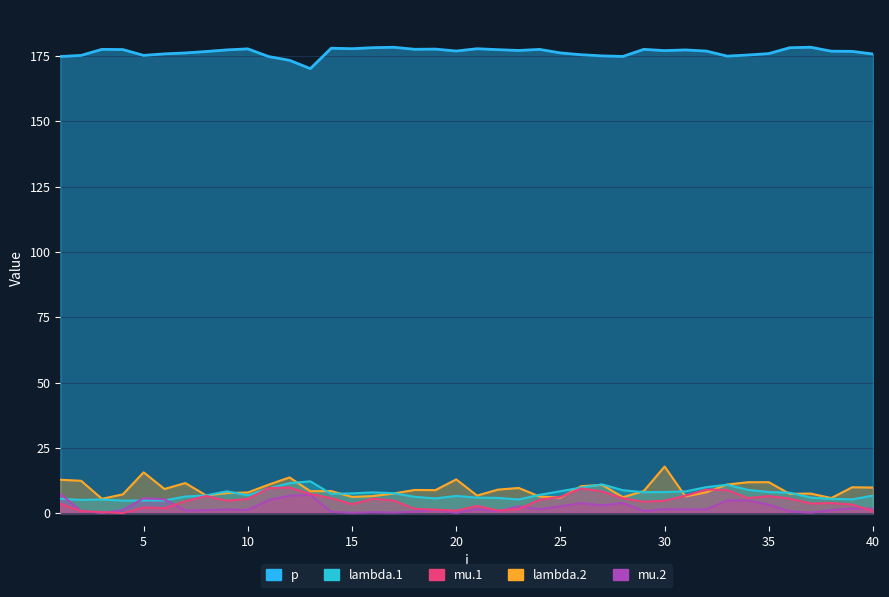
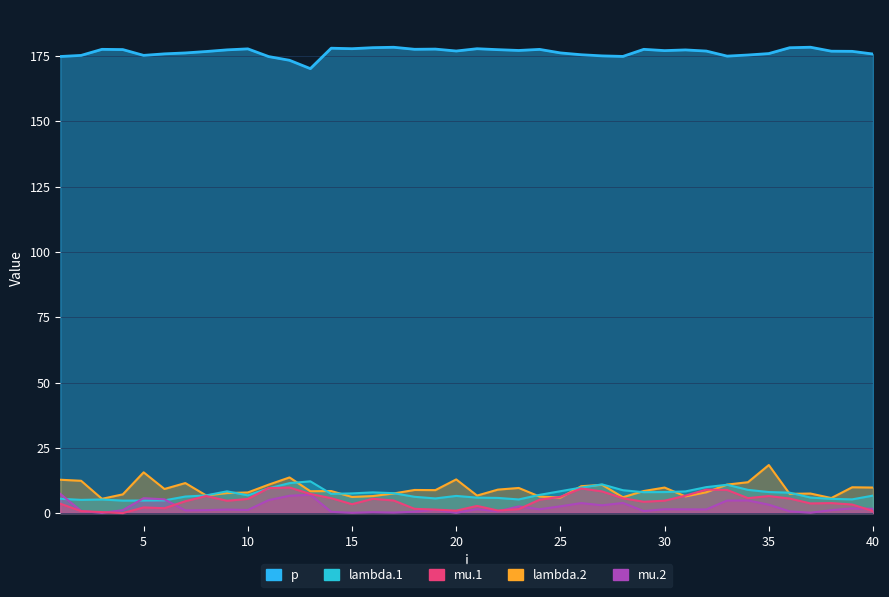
lambda.2, 30: 18 -> 10
lambda.2, 35: 12 -> 18
